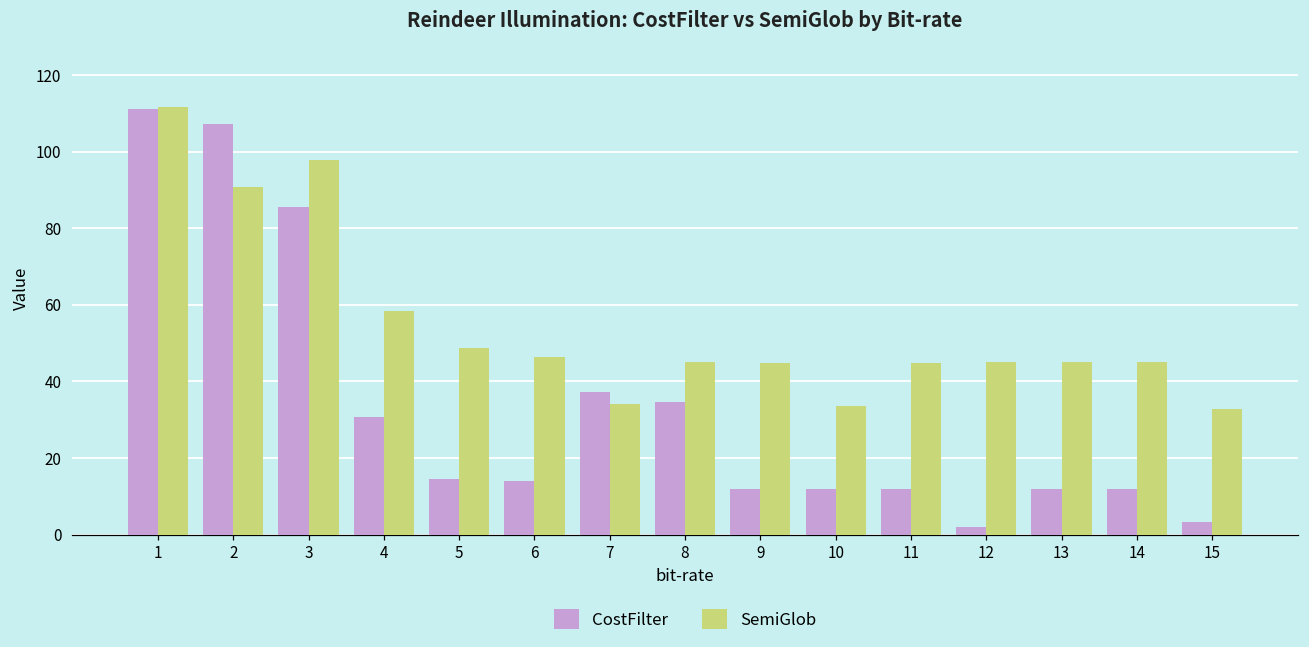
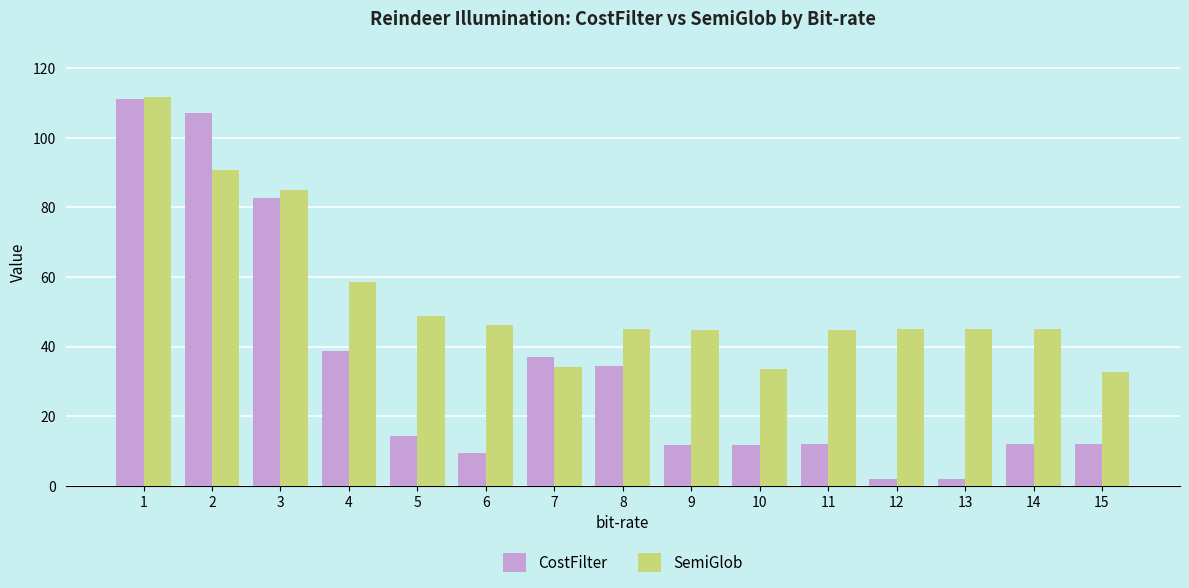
CostFilter, 3: 85 -> 83
SemiGlob, 3: 98 -> 85
CostFilter, 4: 31 -> 39
CostFilter, 6: 14 -> 10
CostFilter, 13: 12 -> 2
CostFilter, 15: 3 -> 12
